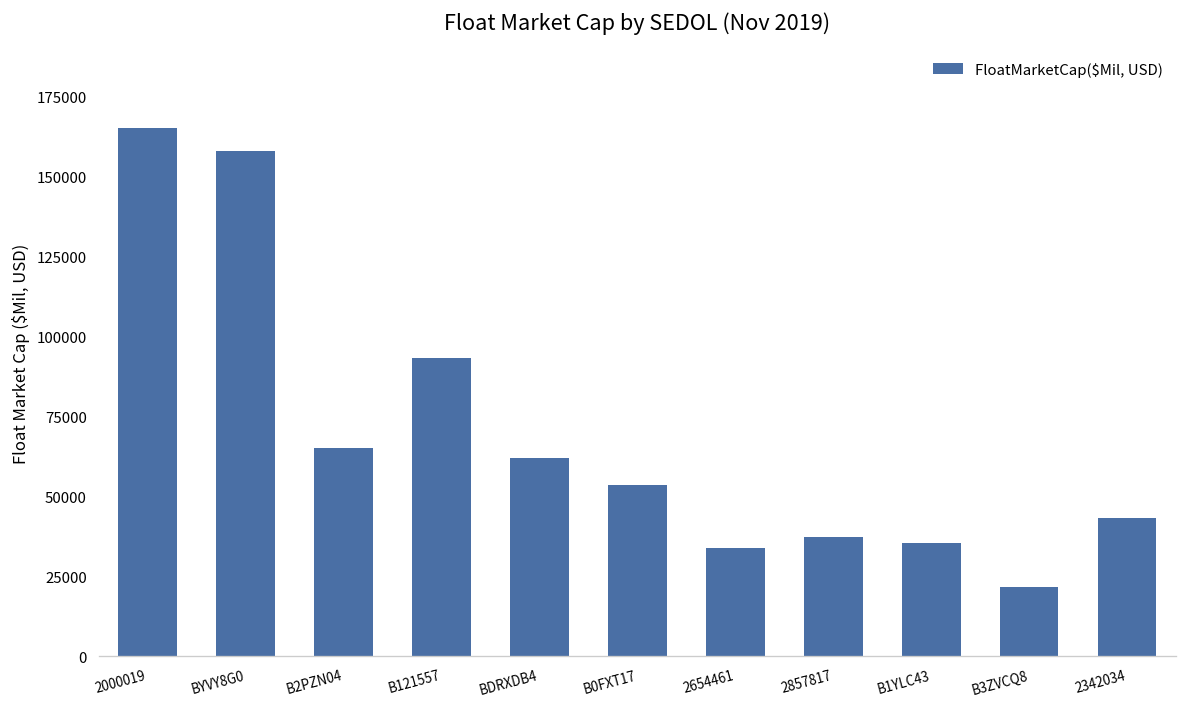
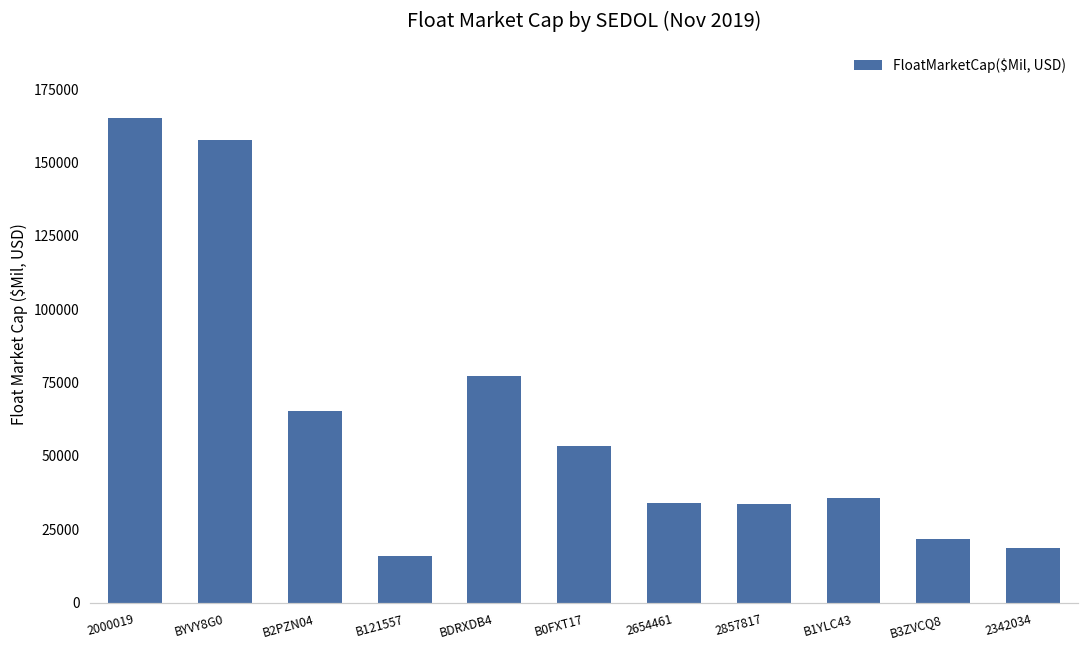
B121557: 93000 -> 16000
BDRXDB4: 62000 -> 77000
2857817: 37000 -> 33000
2342034: 43000 -> 19000
